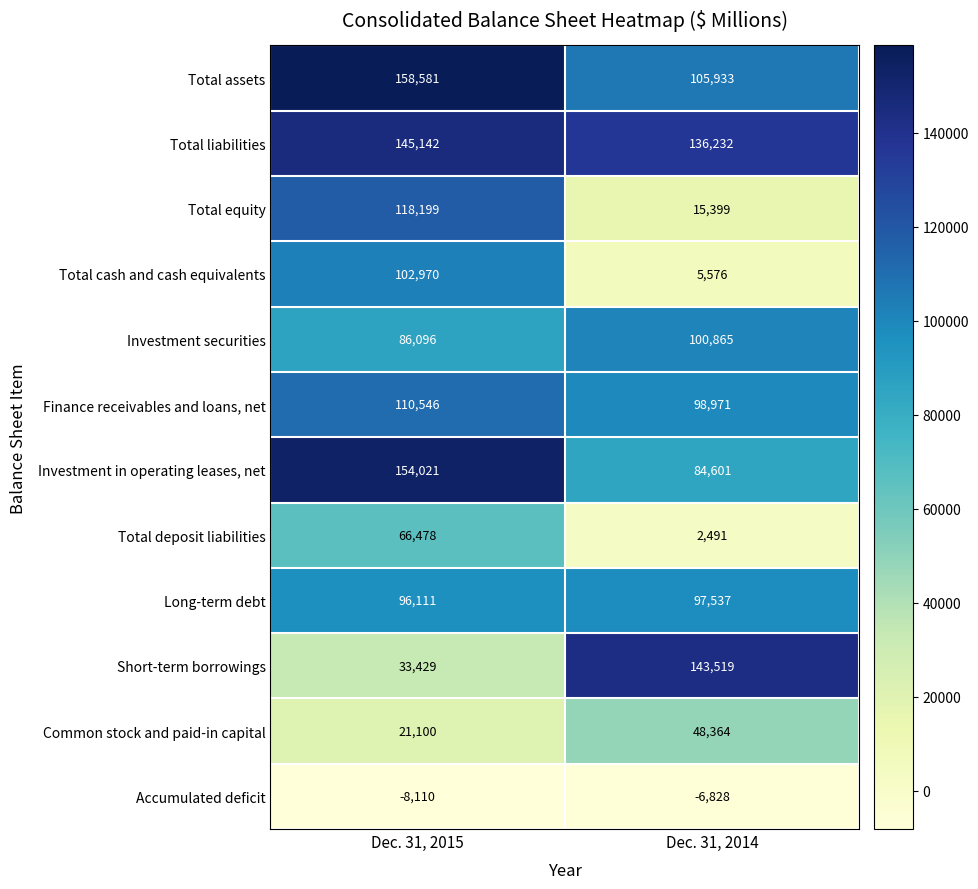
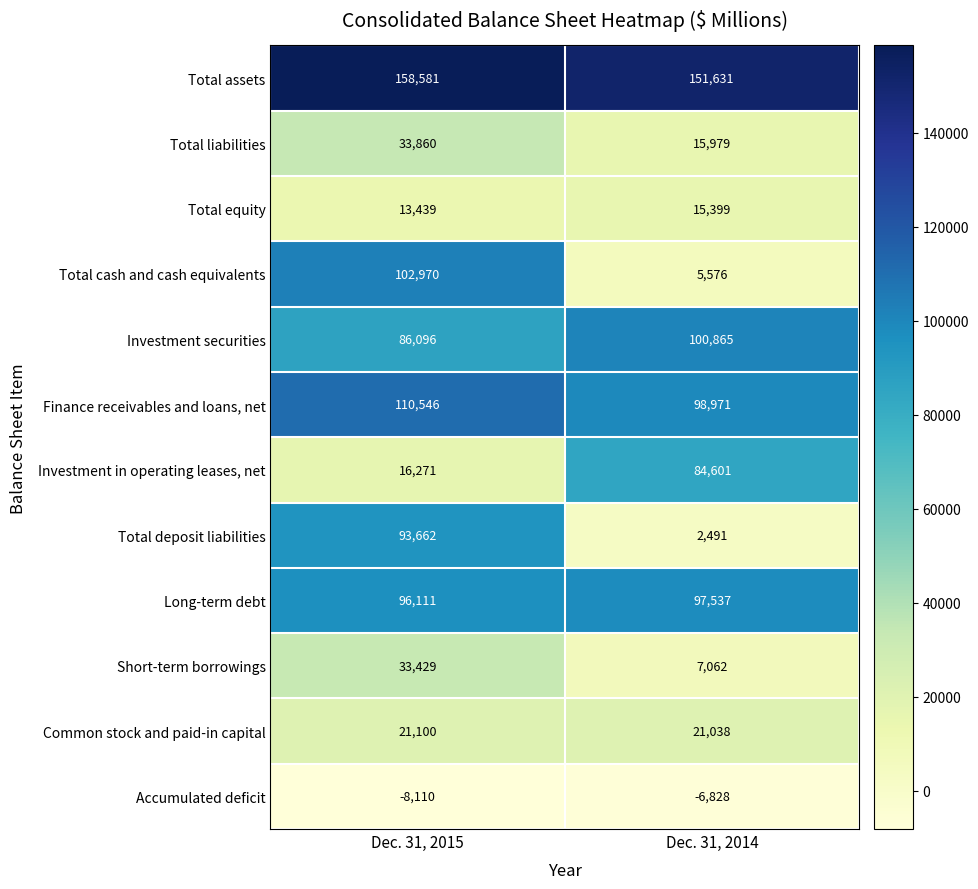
Total assets, Dec. 31, 2014: 105,933 -> 151,631
Total liabilities, Dec. 31, 2015: 145,142 -> 33,860
Total liabilities, Dec. 31, 2014: 136,232 -> 15,979
Total equity, Dec. 31, 2015: 118,199 -> 13,439
Investment in operating leases, net, Dec. 31, 2015: 154,021 -> 16,271
Total deposit liabilities, Dec. 31, 2015: 66,478 -> 93,662
Short-term borrowings, Dec. 31, 2014: 143,519 -> 7,062
Common stock and paid-in capital, Dec. 31, 2014: 48,364 -> 21,038
